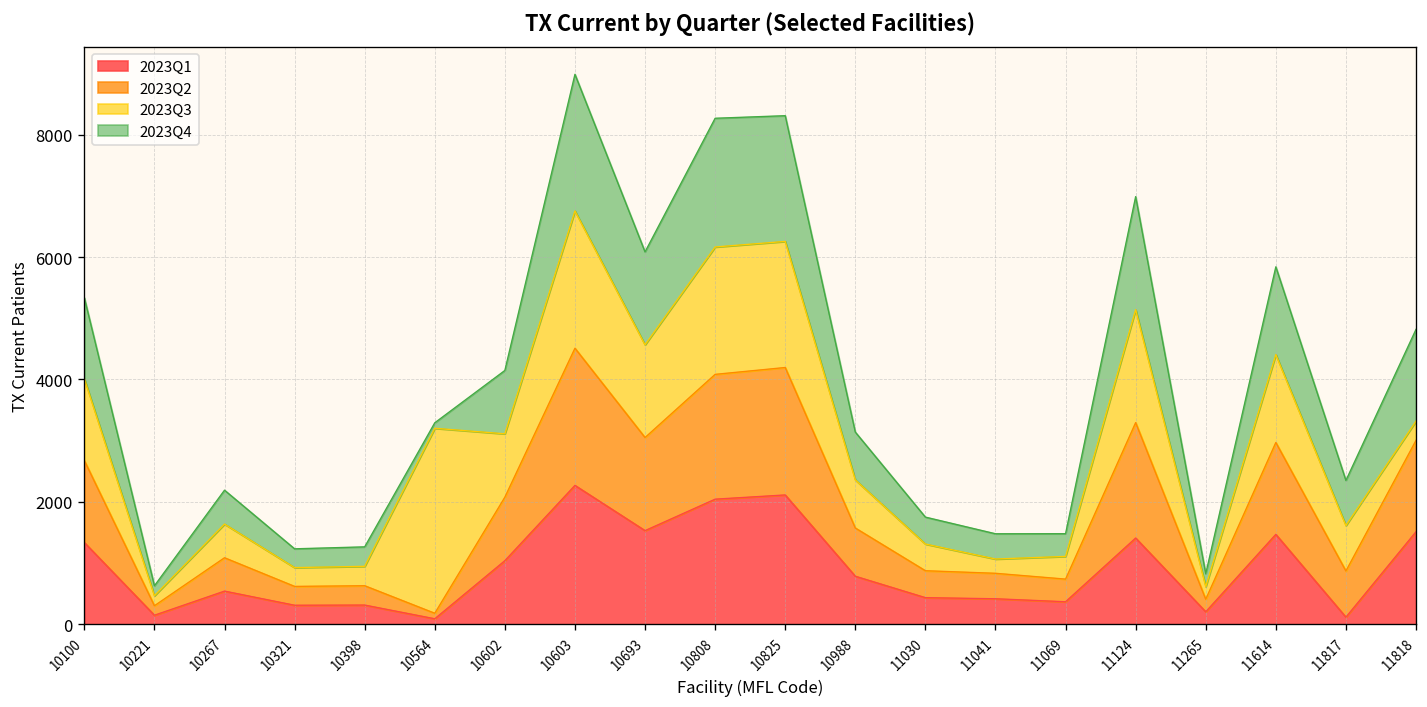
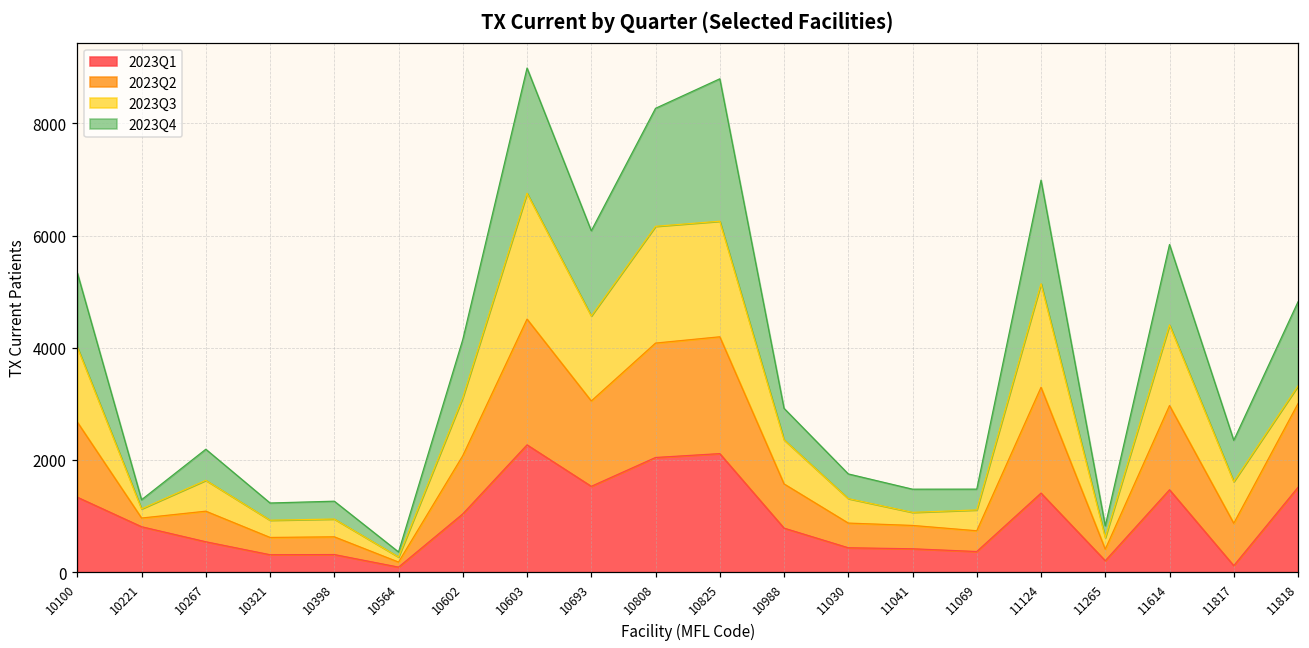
2023Q1, 10221: 100 -> 800
2023Q3, 10564: 3000 -> 100
2023Q4, 10825: 2100 -> 2500
2023Q4, 10988: 800 -> 600
